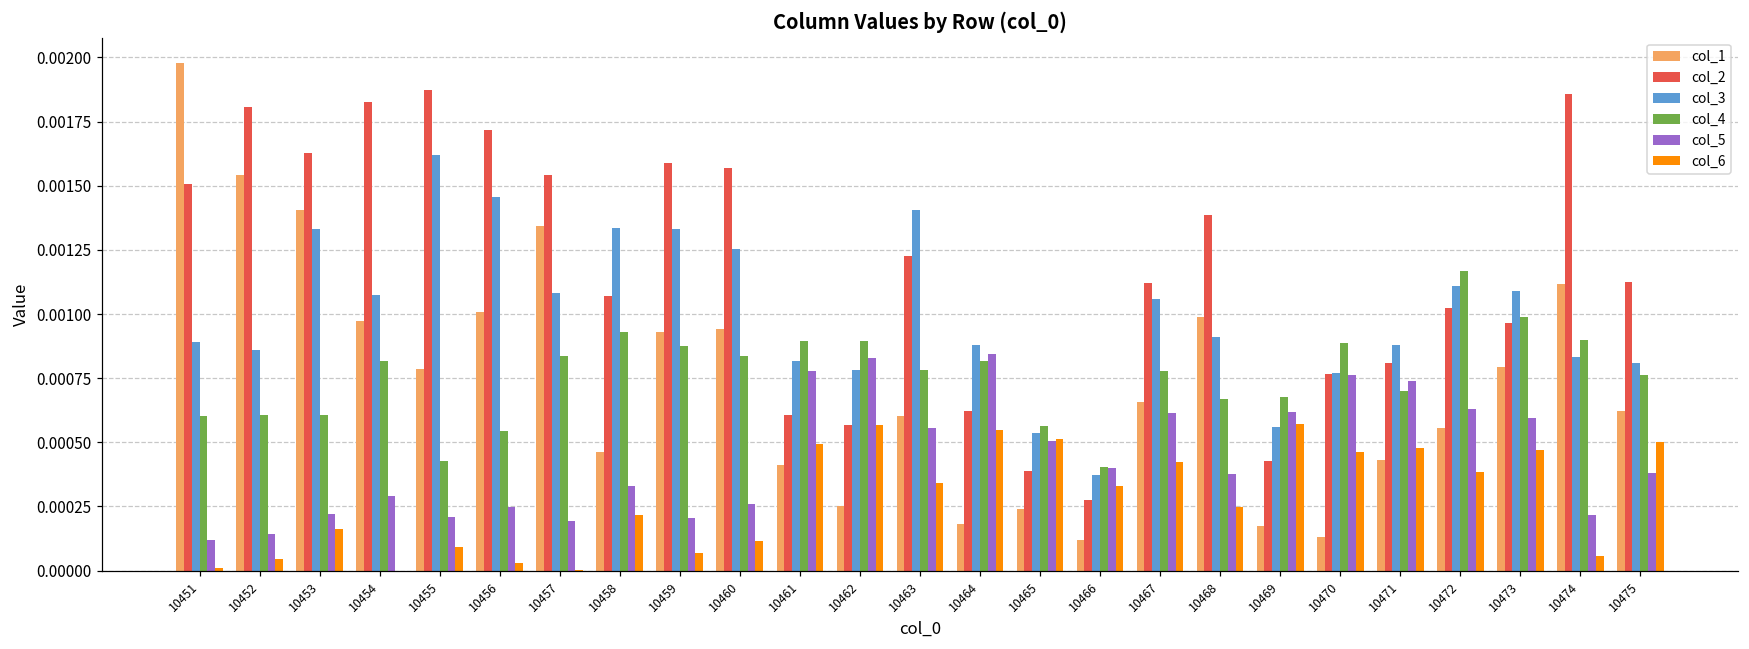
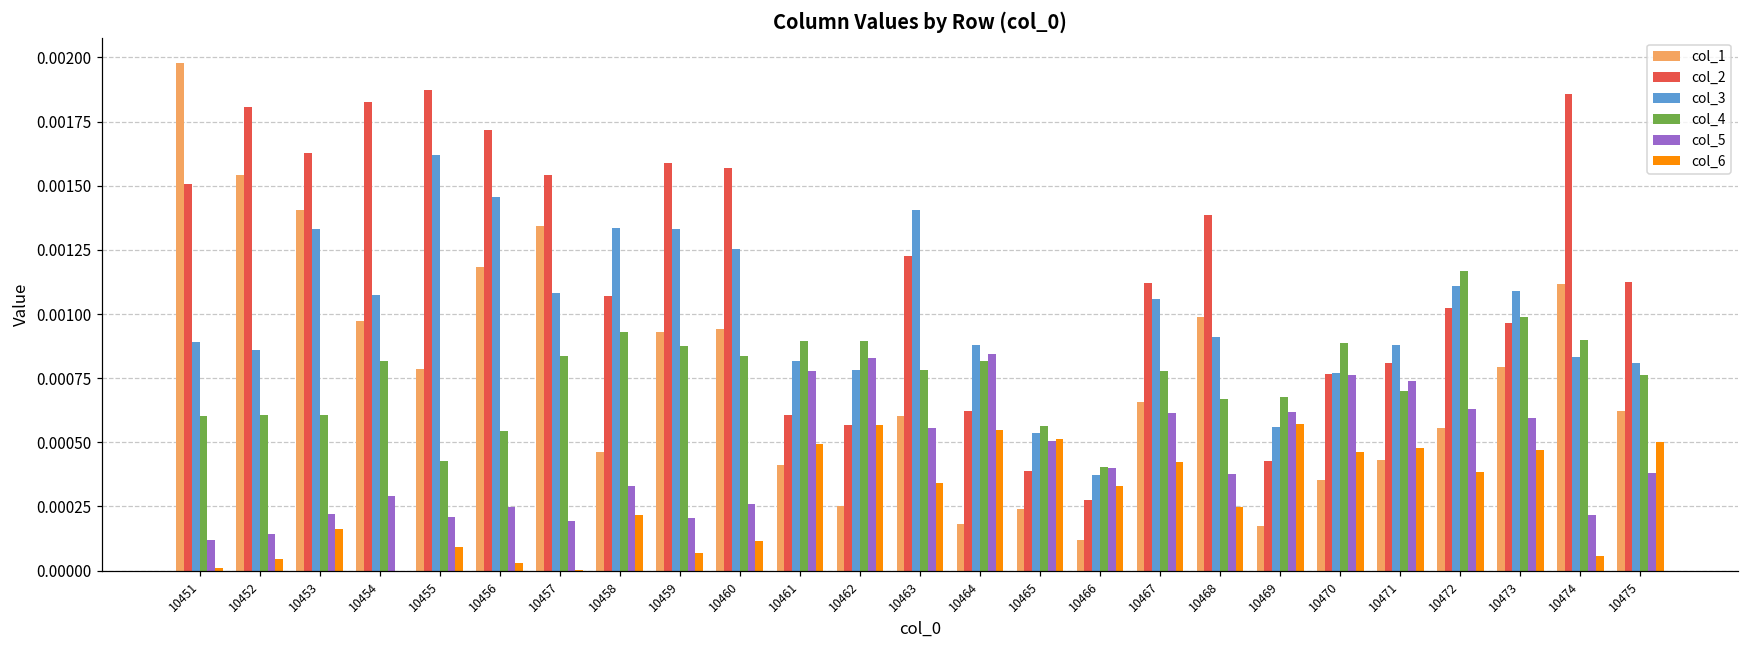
col_1, 10456: 0.00101 -> 0.00118
col_1, 10470: 0.00013 -> 0.00035
